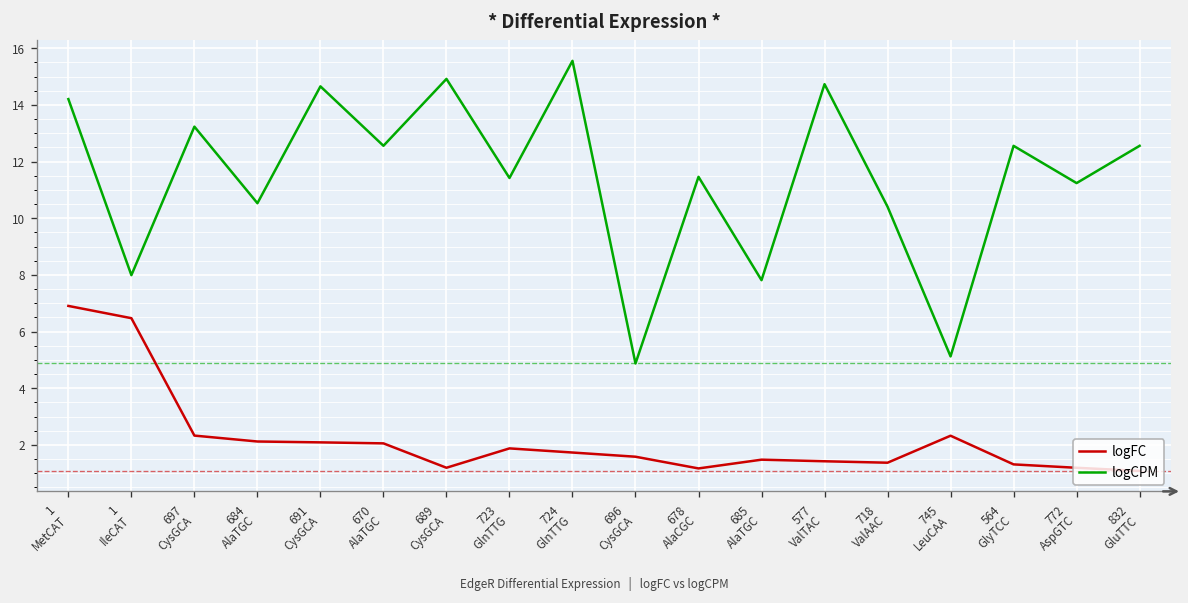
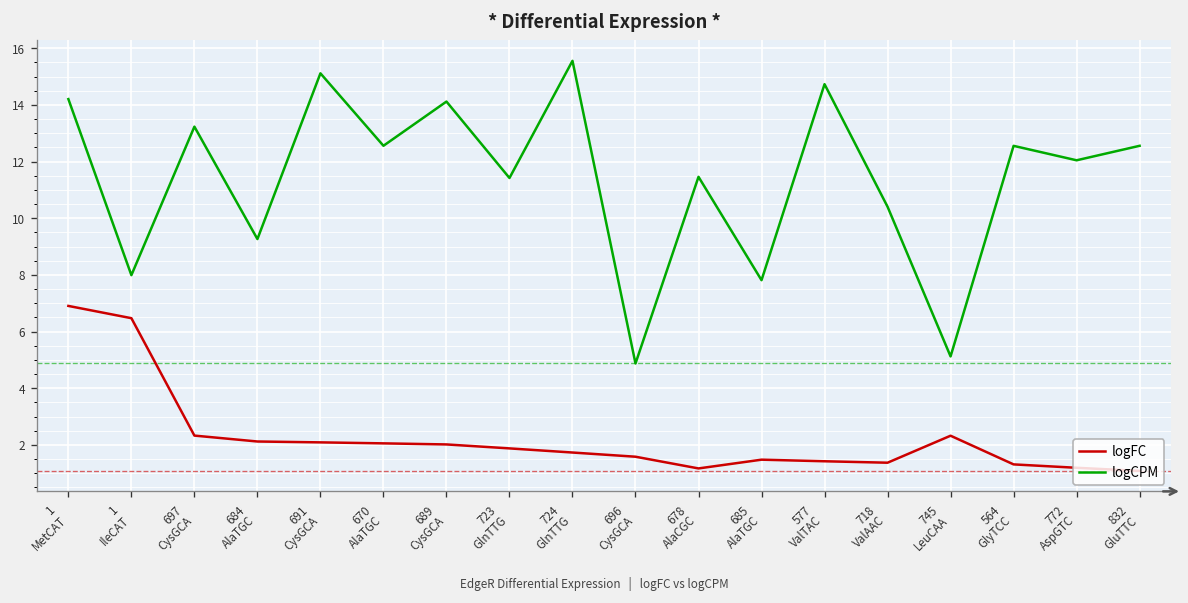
logCPM, 684 AlaTGC: 10.5 -> 9.3
logCPM, 691 CysGCA: 14.7 -> 15.1
logFC, 689 CysGCA: 1.2 -> 2.0
logCPM, 689 CysGCA: 14.9 -> 14.1
logCPM, 772 AspGTC: 11.2 -> 12.0
